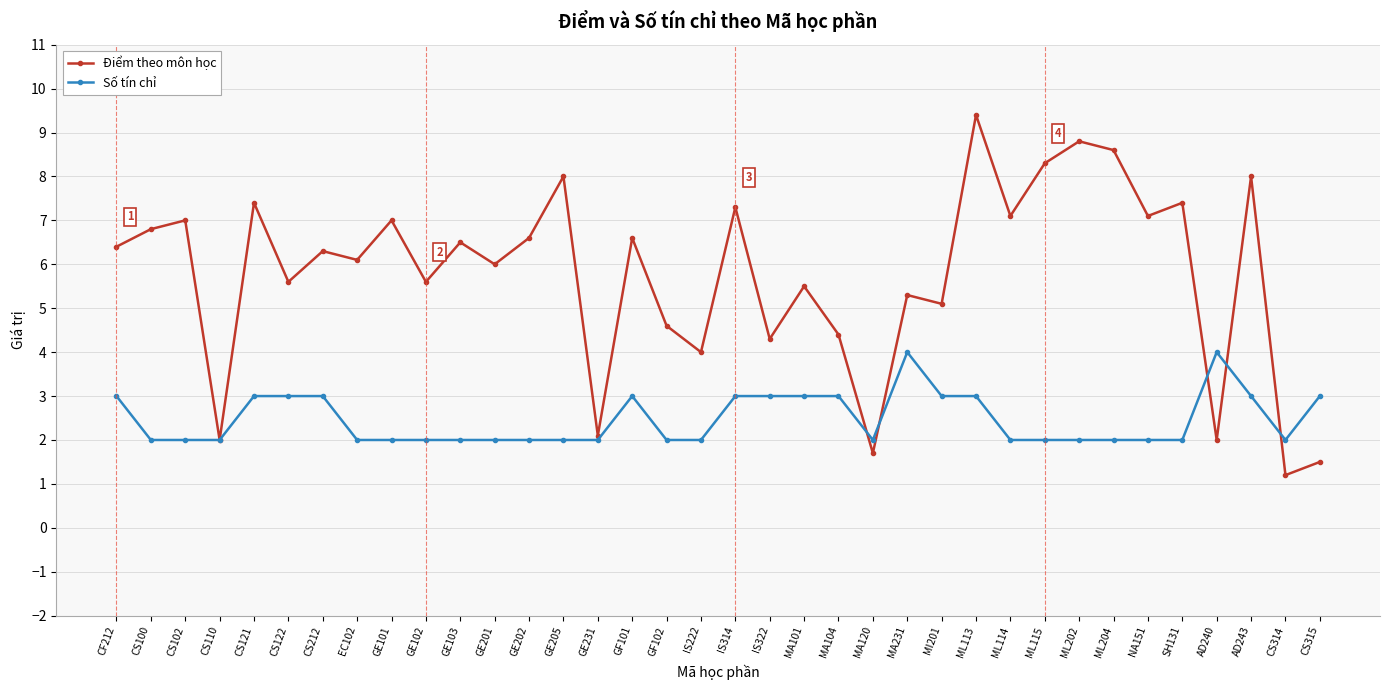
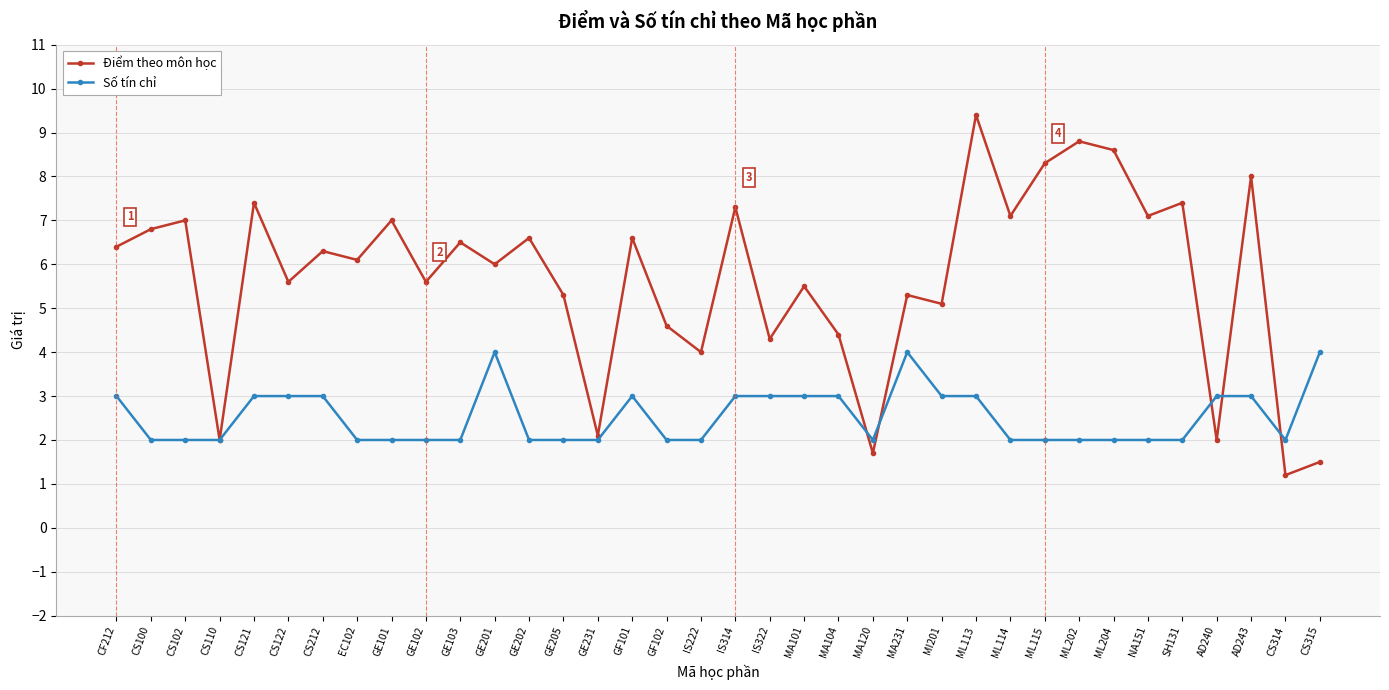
Số tín chỉ, GE201: 2 -> 4
Điểm theo môn học, GE205: 8.0 -> 5.3
Số tín chỉ, AD240: 4 -> 3
Số tín chỉ, CS315: 3 -> 4
